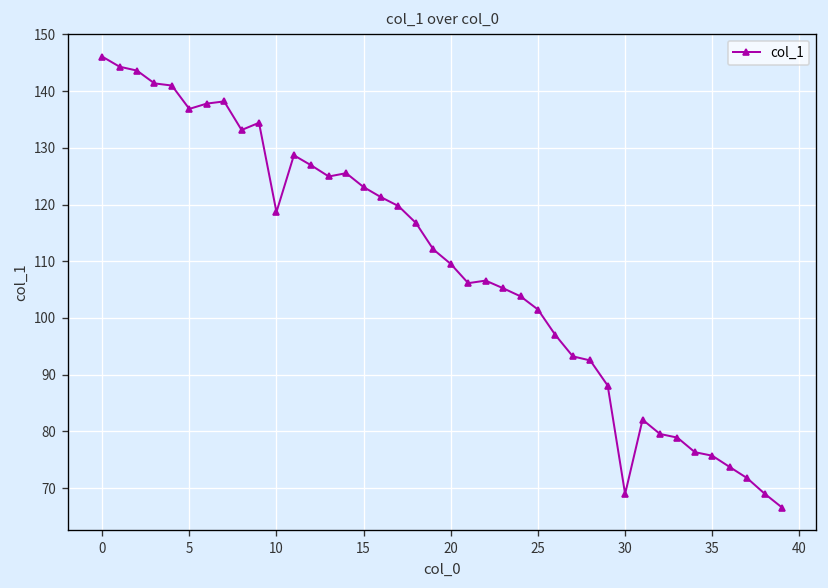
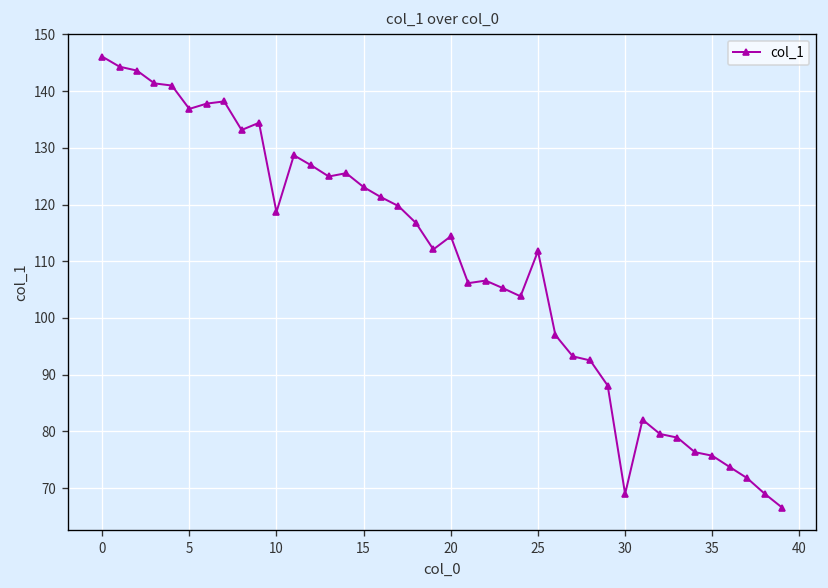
20: 110 -> 114
25: 101 -> 112
